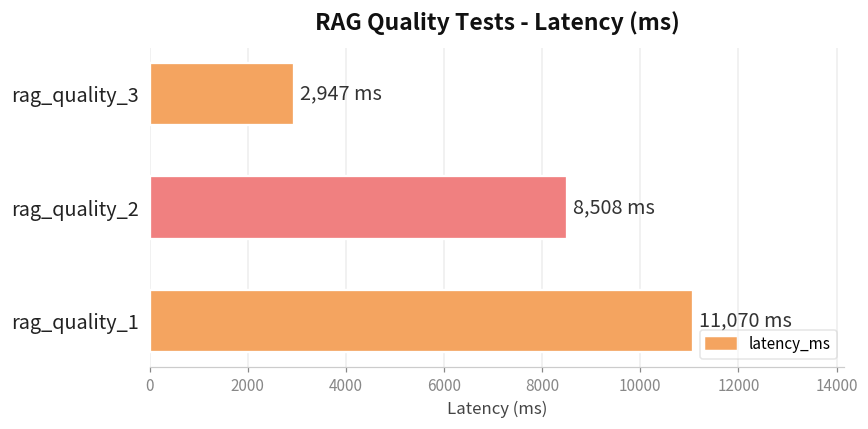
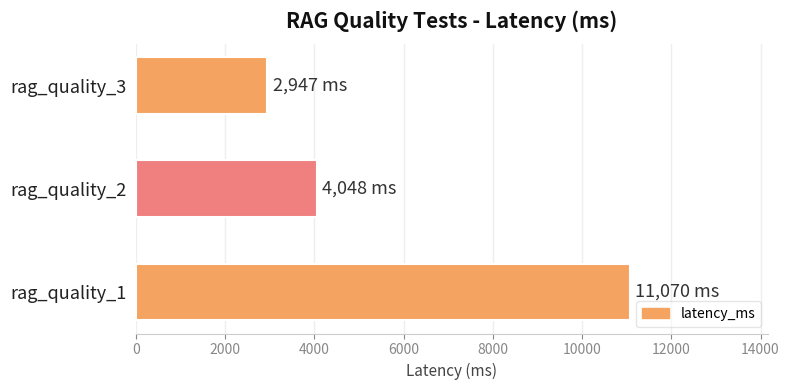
rag_quality_2: 8,508 -> 4,048
